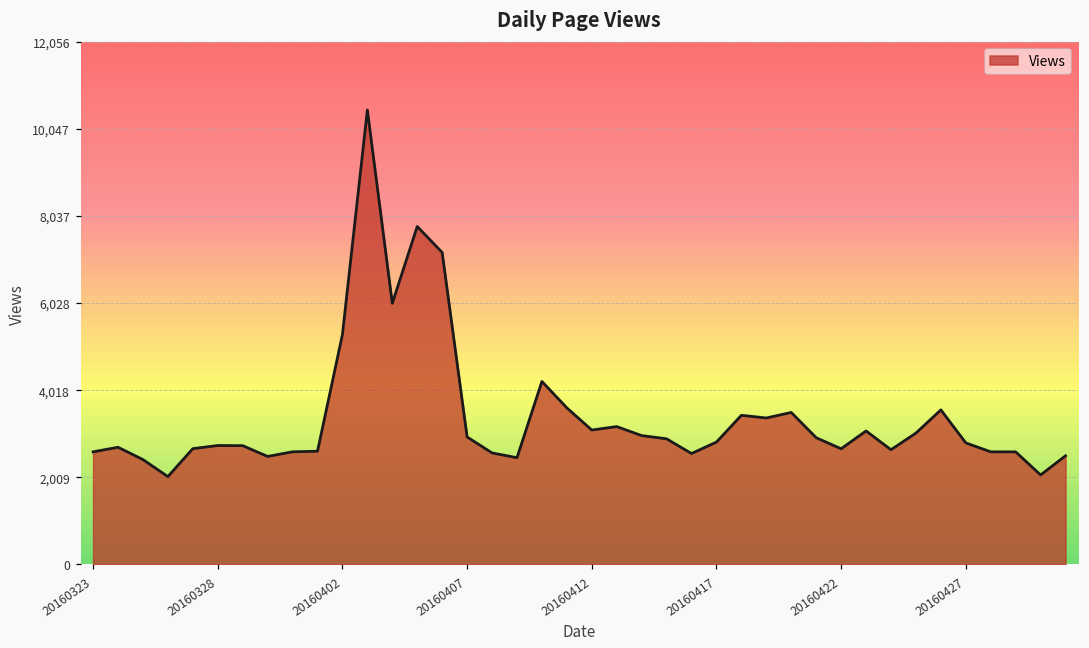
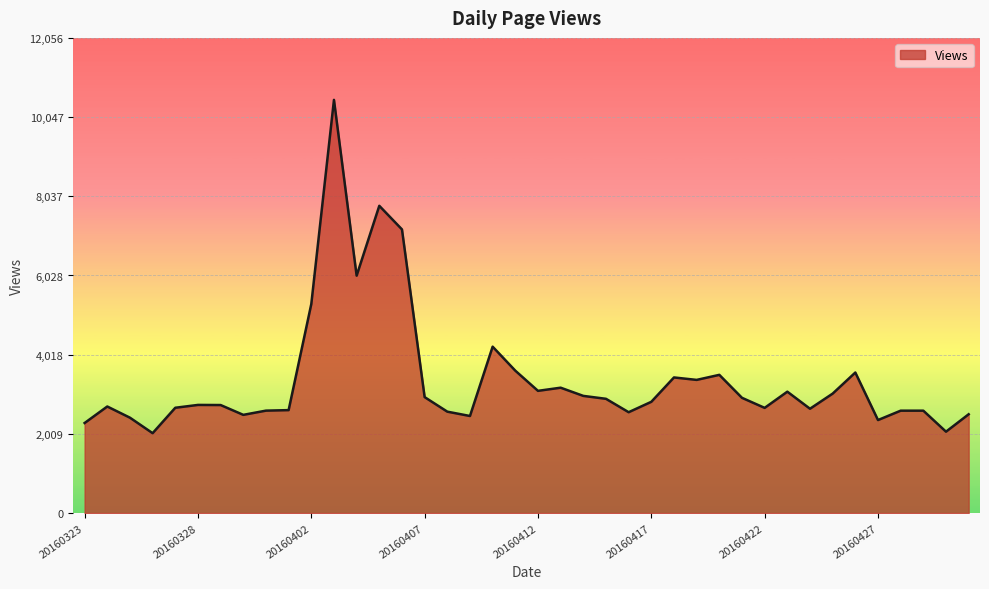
20160323: 2,600 -> 2,300
20160427: 2,800 -> 2,400
